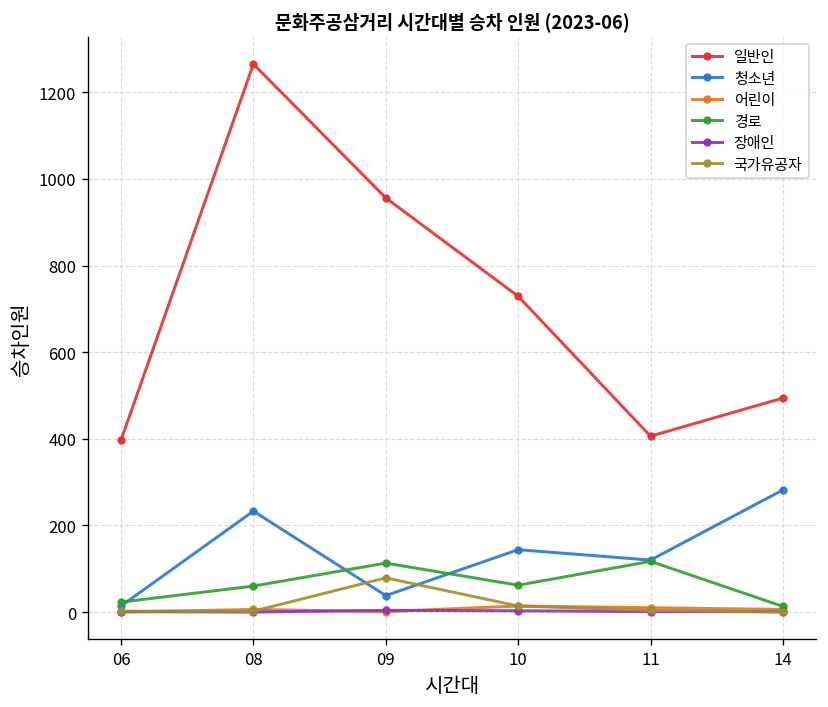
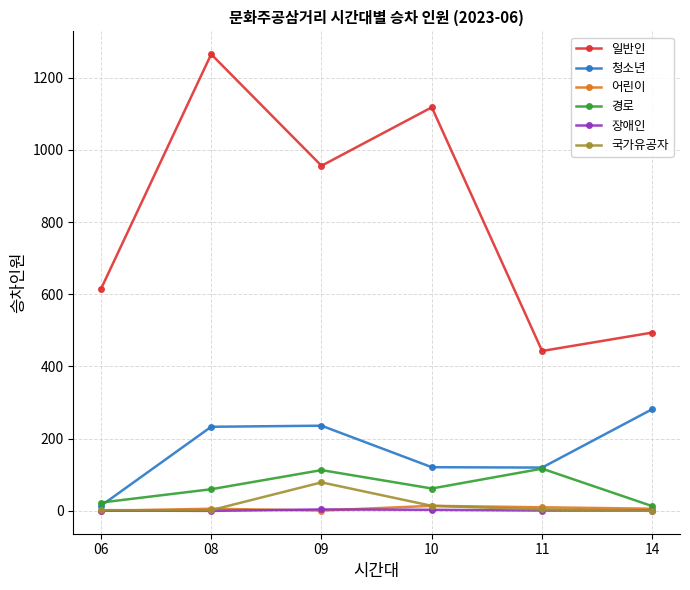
일반인, 06: 400 -> 610
청소년, 09: 40 -> 240
일반인, 10: 730 -> 1120
청소년, 10: 140 -> 120
일반인, 11: 410 -> 440
